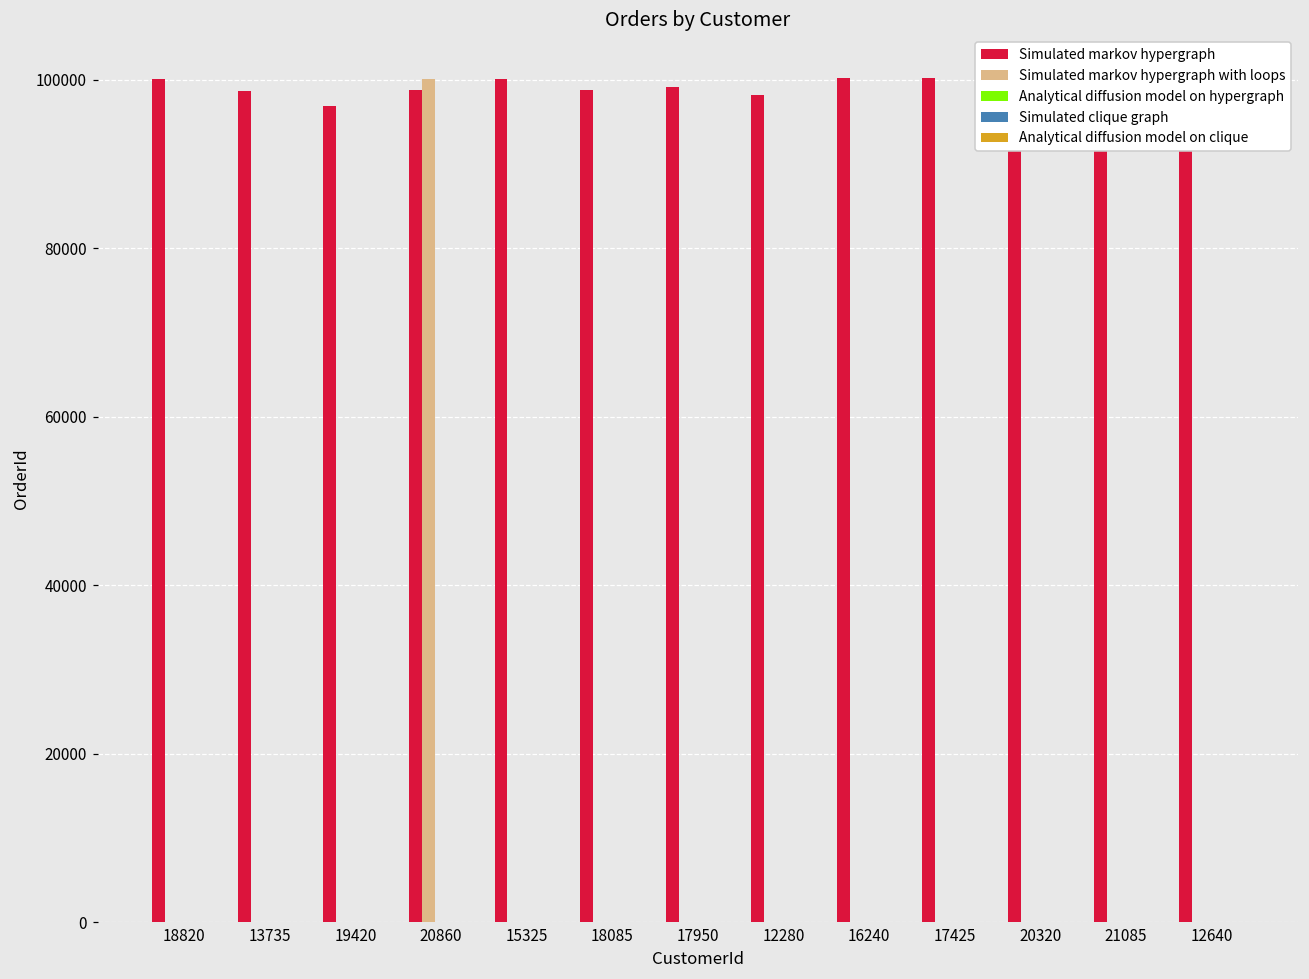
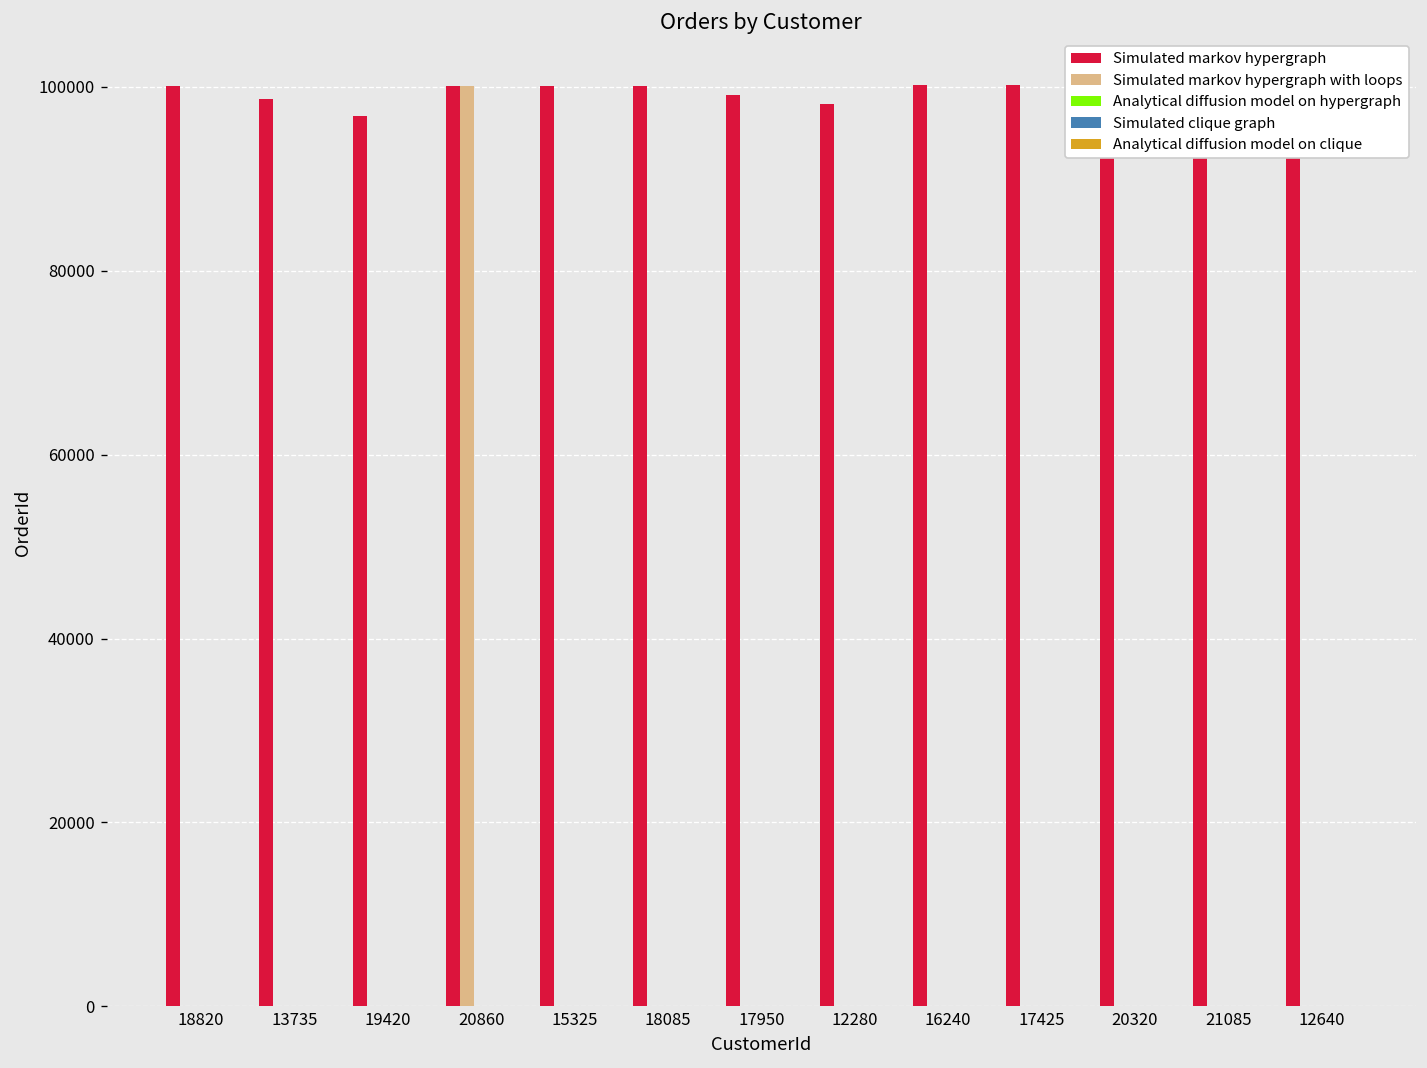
Simulated markov hypergraph, 20860: 99000 -> 100000
Simulated markov hypergraph, 18085: 99000 -> 100000
